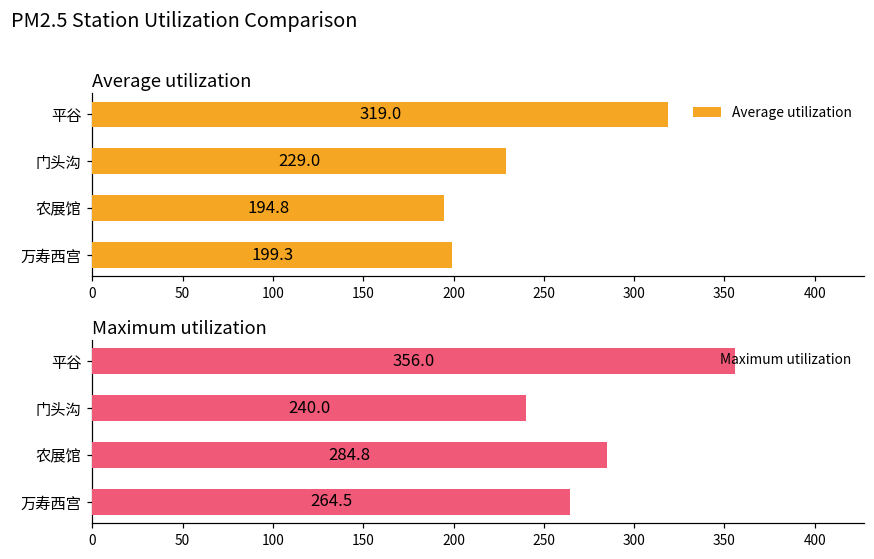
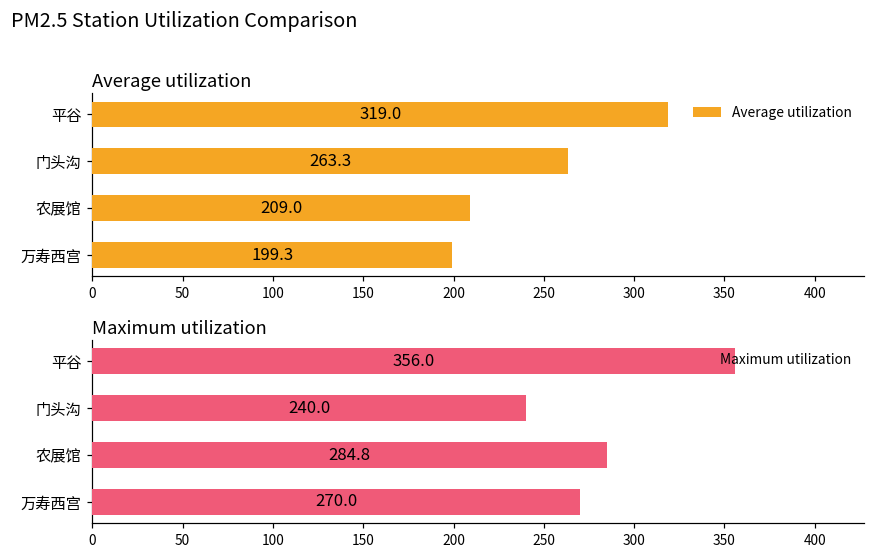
Average utilization, 门头沟: 229.0 -> 263.3
Average utilization, 农展馆: 194.8 -> 209.0
Maximum utilization, 万寿西宫: 264.5 -> 270.0
